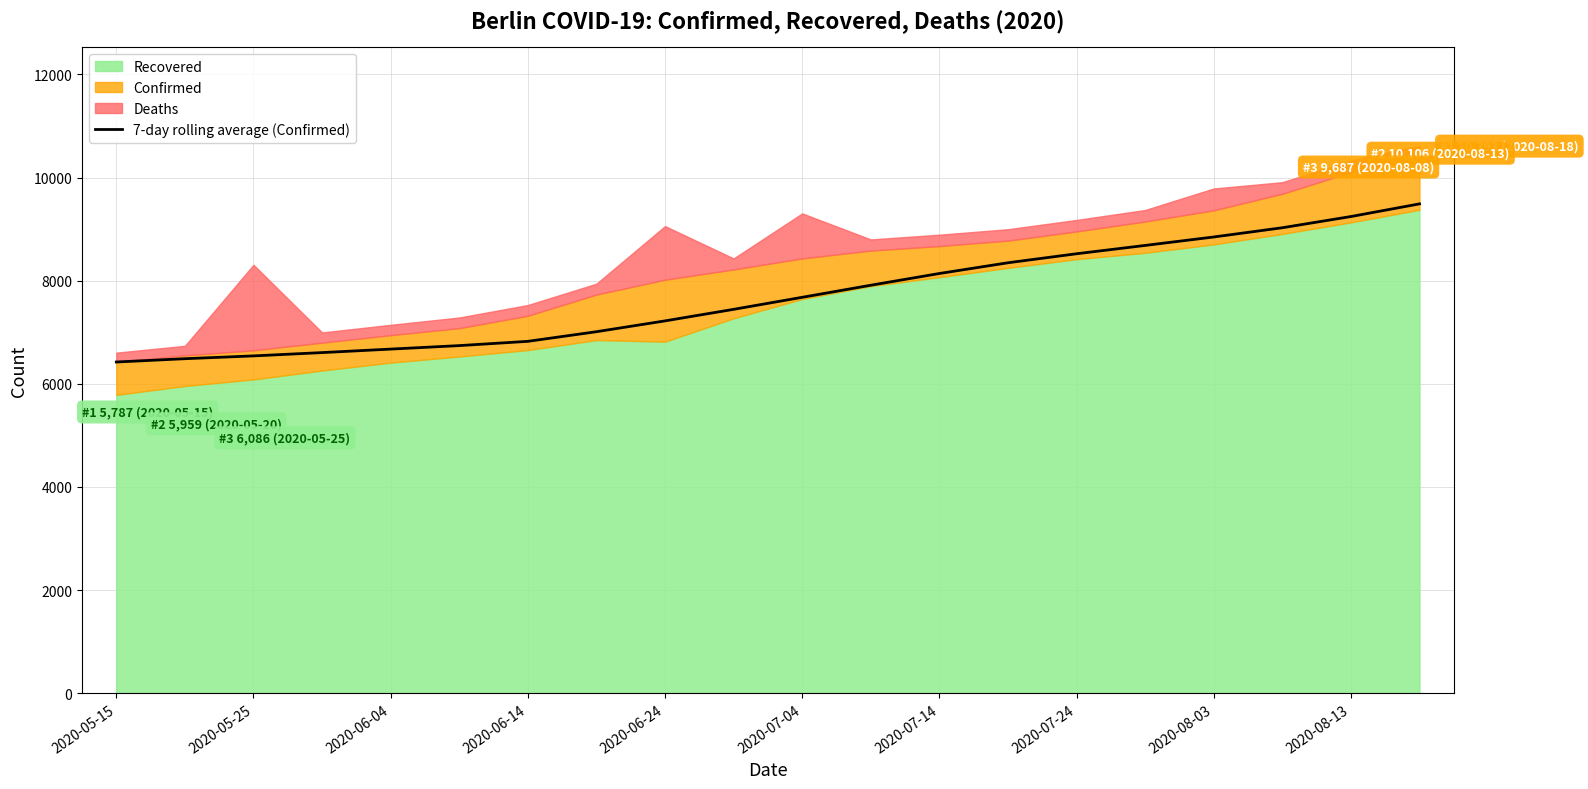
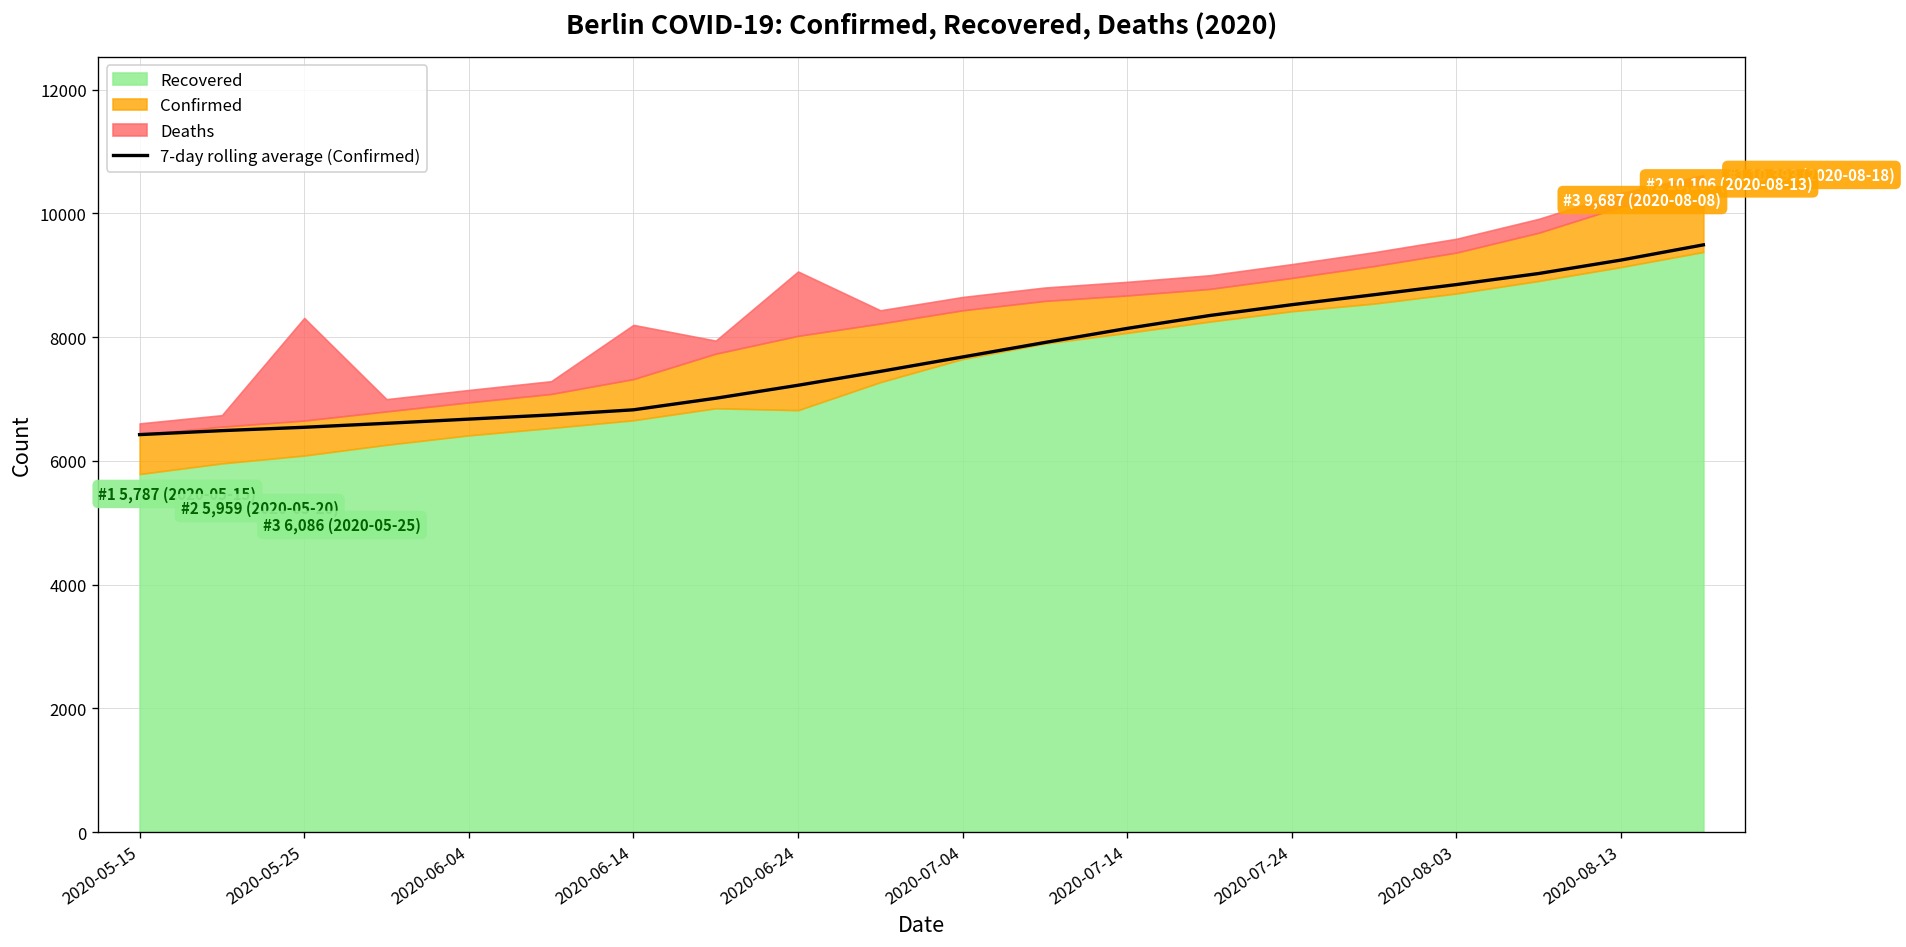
Deaths, 2020-06-14: 200 -> 900
Deaths, 2020-07-04: 900 -> 200
Deaths, 2020-08-03: 400 -> 200
